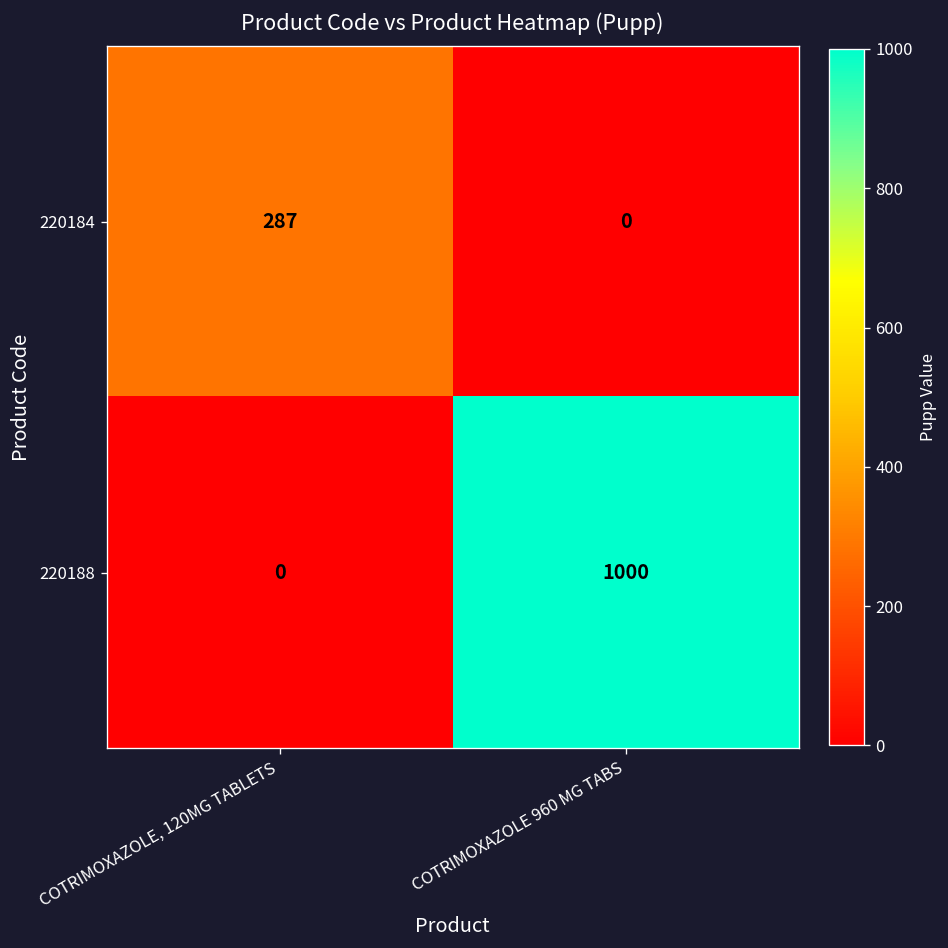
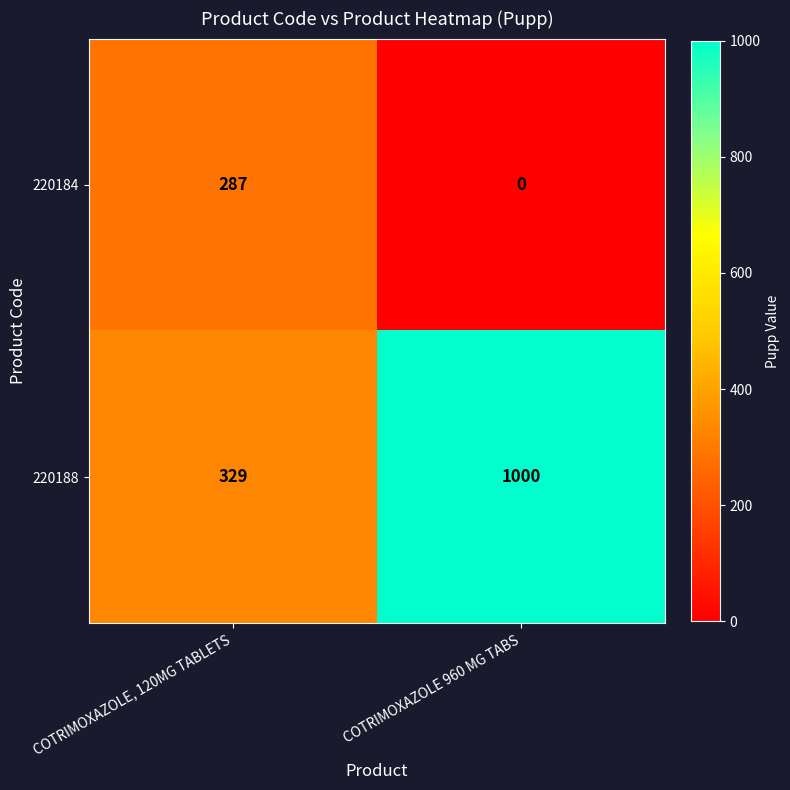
220188, COTRIMOXAZOLE, 120MG TABLETS: 0 -> 329
